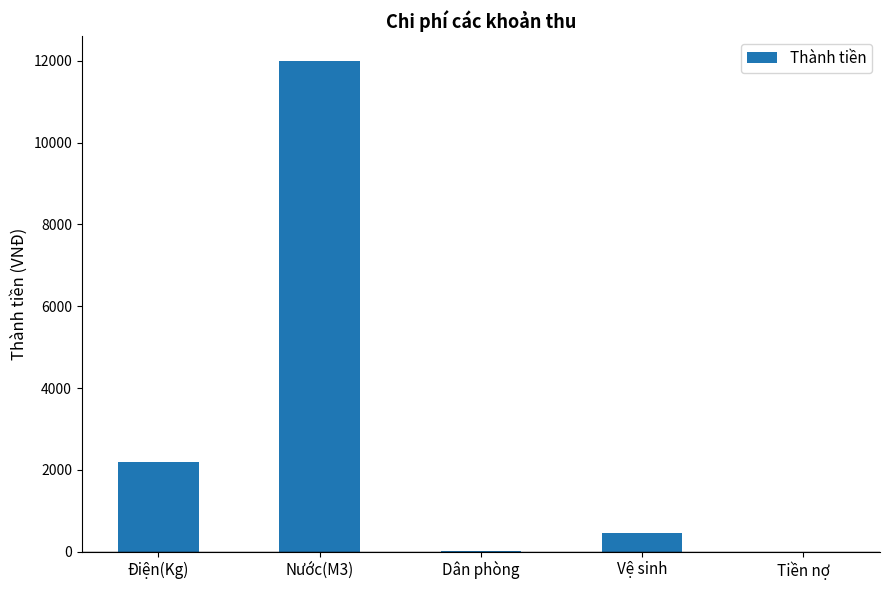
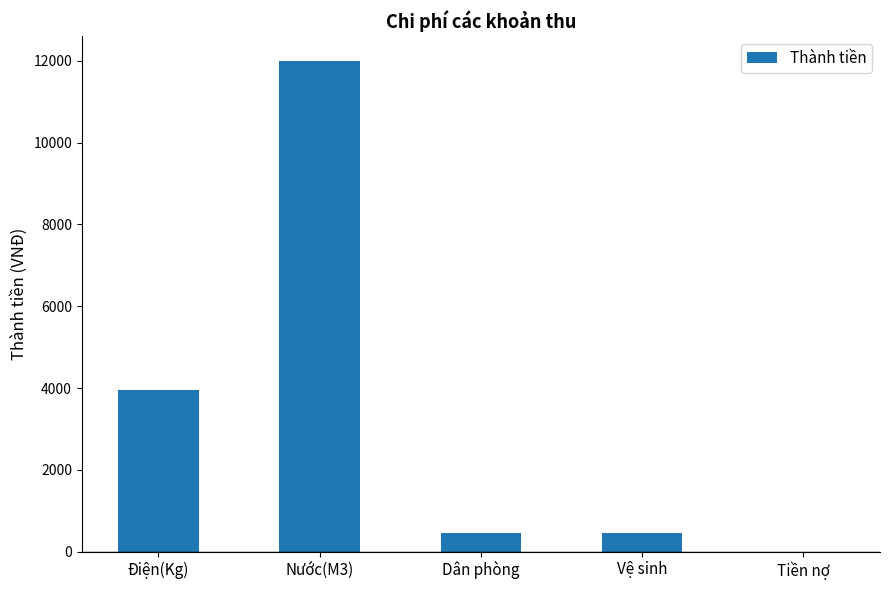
Điện(Kg): 2200 -> 4000
Dân phòng: 0 -> 500
